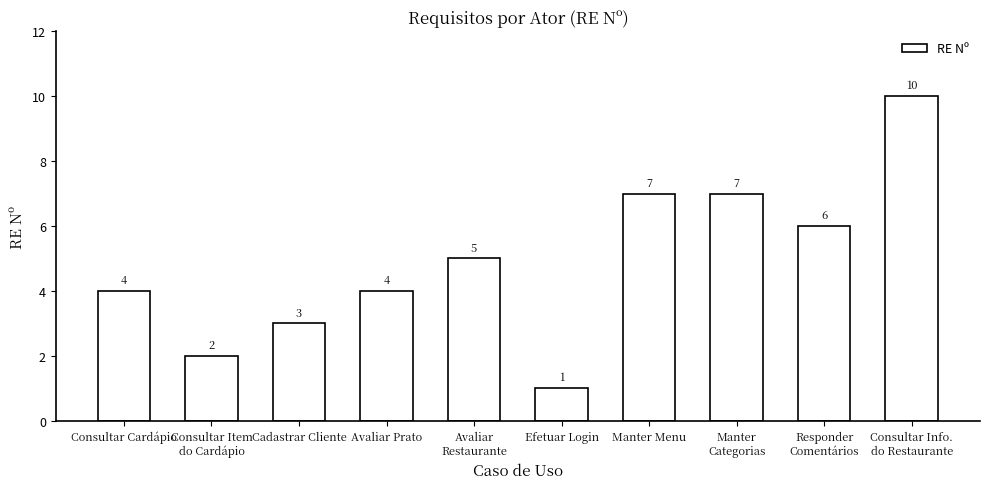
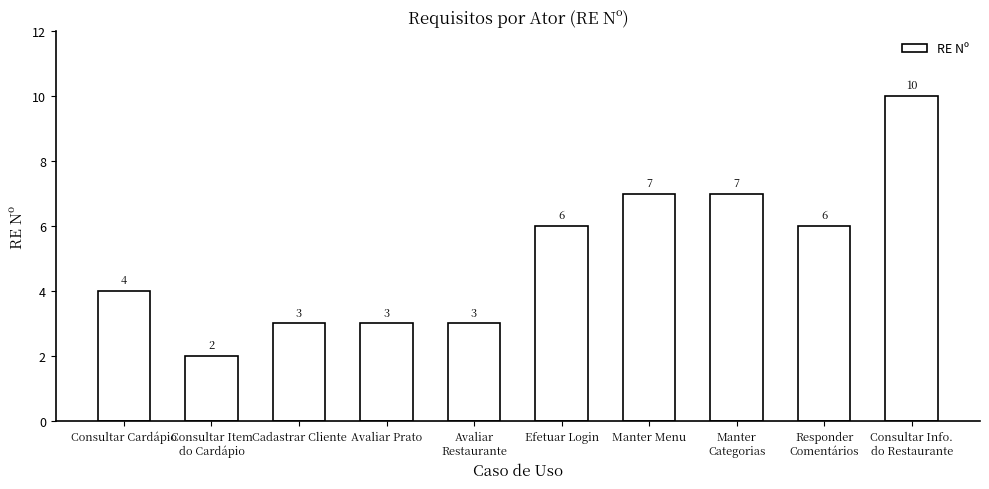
Avaliar Prato: 4 -> 3
Avaliar Restaurante: 5 -> 3
Efetuar Login: 1 -> 6
